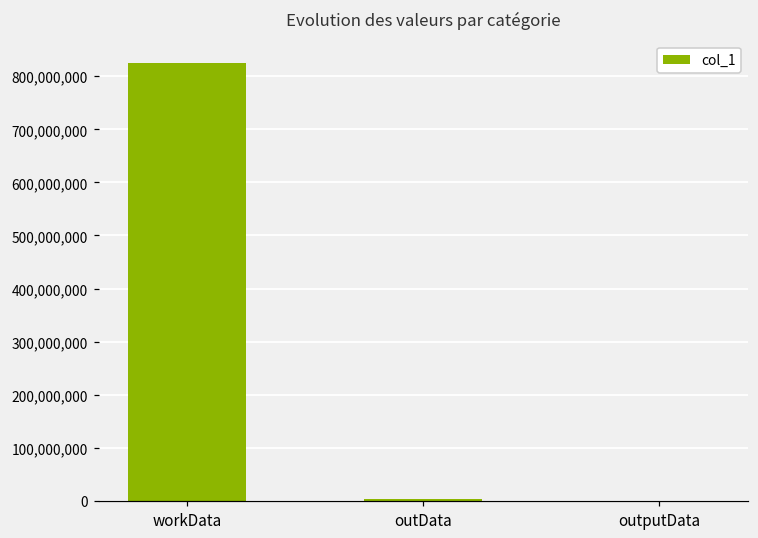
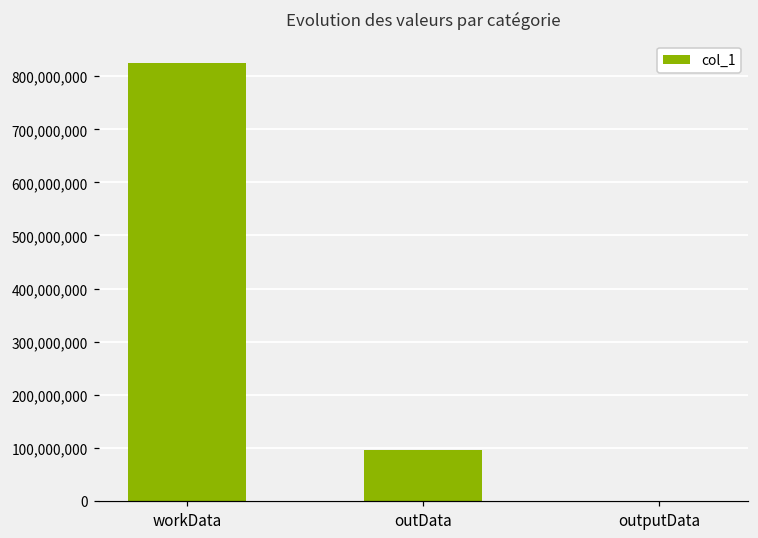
outData: 0 -> 90,000,000
